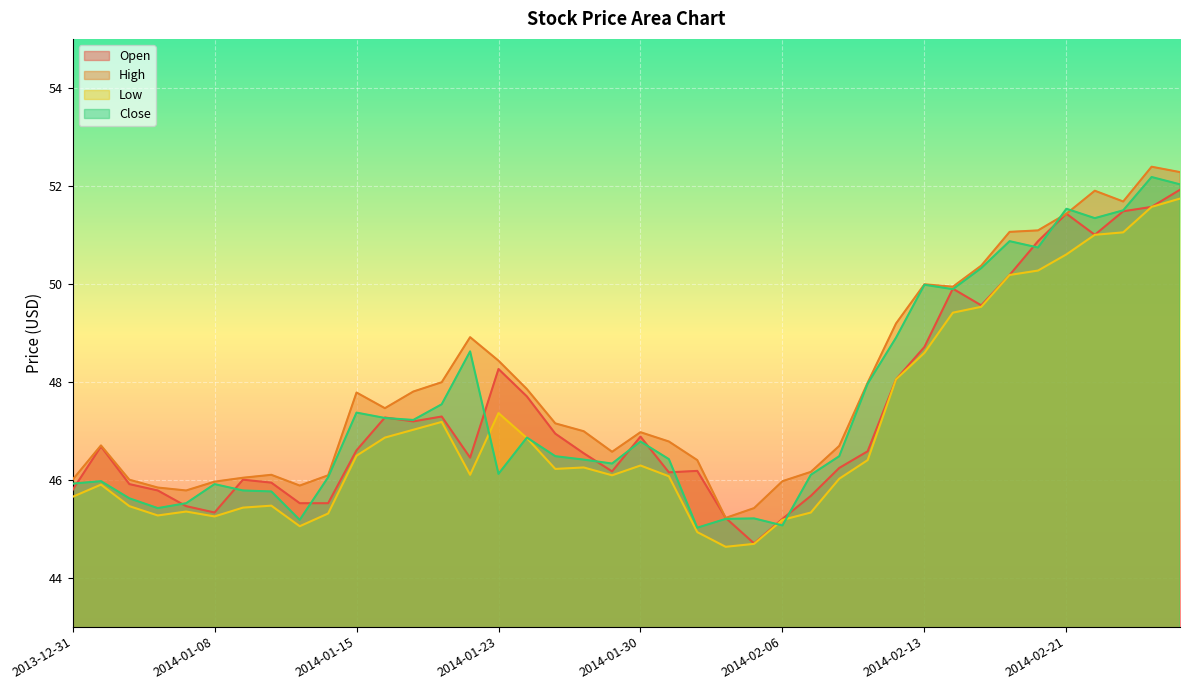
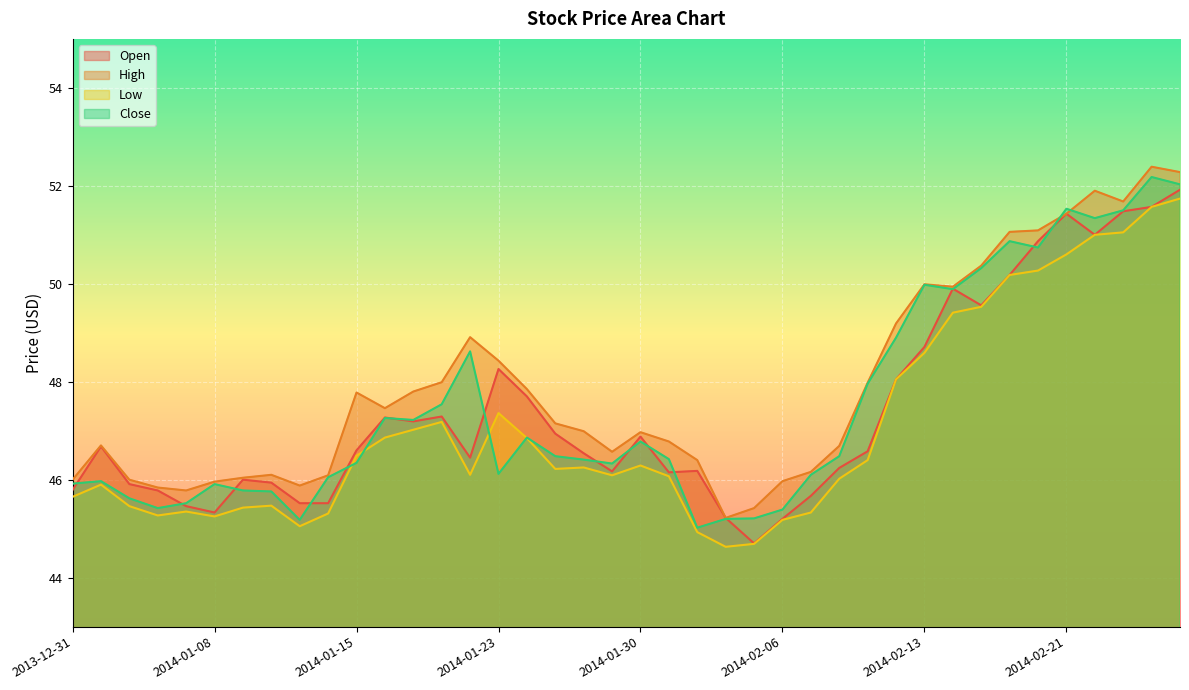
Close, 2014-01-15: 47.4 -> 46.3
Close, 2014-02-06: 45.1 -> 45.4
